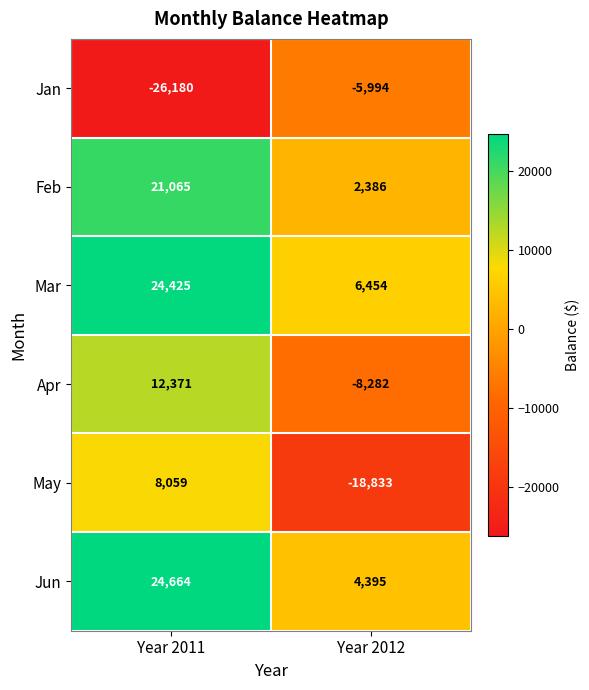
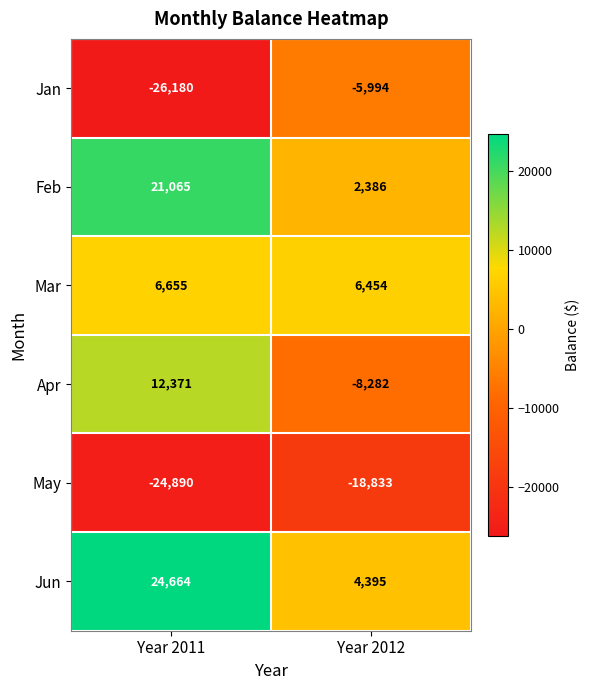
Mar, Year 2011: 24,425 -> 6,655
May, Year 2011: 8,059 -> -24,890
